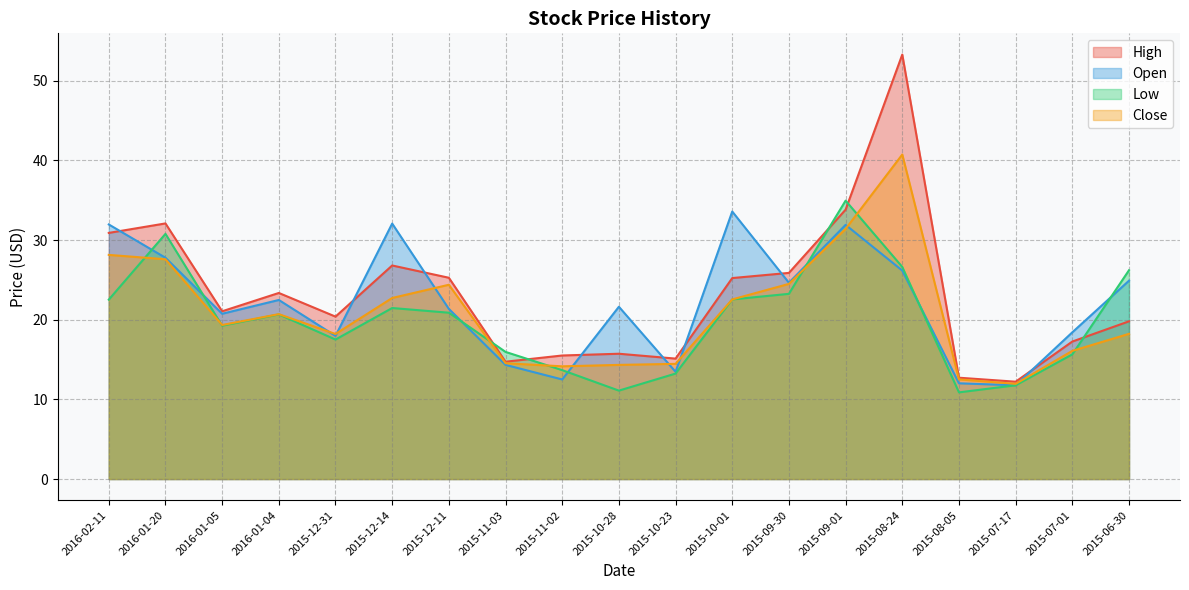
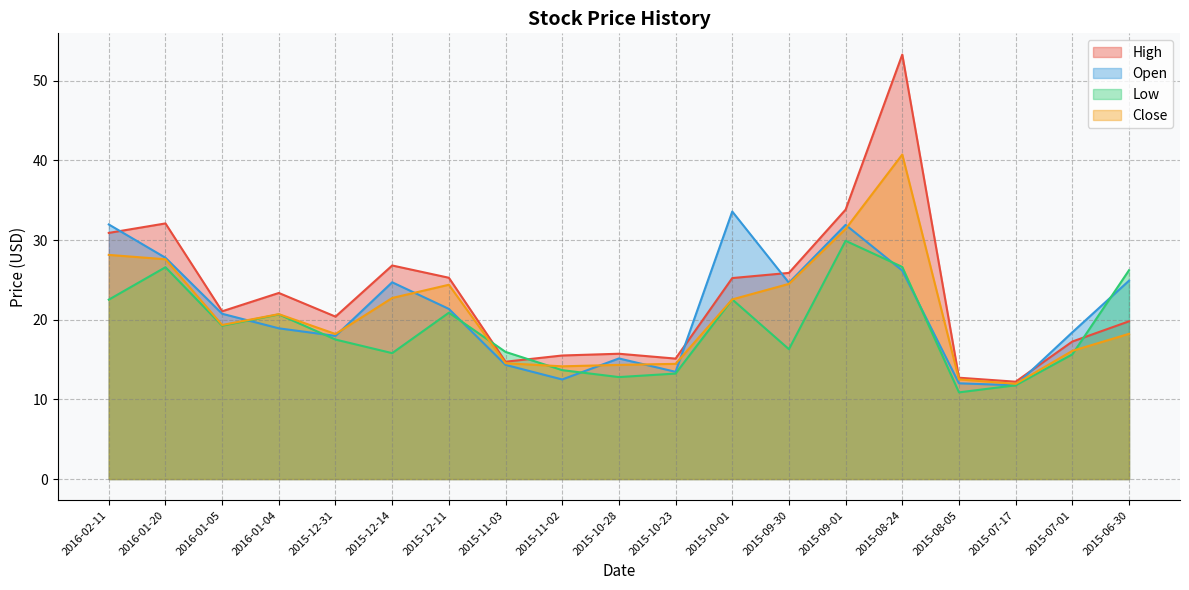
Low, 2016-01-20: 31 -> 27
Open, 2016-01-04: 22 -> 19
Open, 2015-12-14: 32 -> 25
Low, 2015-12-14: 21 -> 16
Open, 2015-10-28: 22 -> 15
Low, 2015-10-28: 11 -> 13
Low, 2015-09-30: 23 -> 16
Low, 2015-09-01: 35 -> 30
